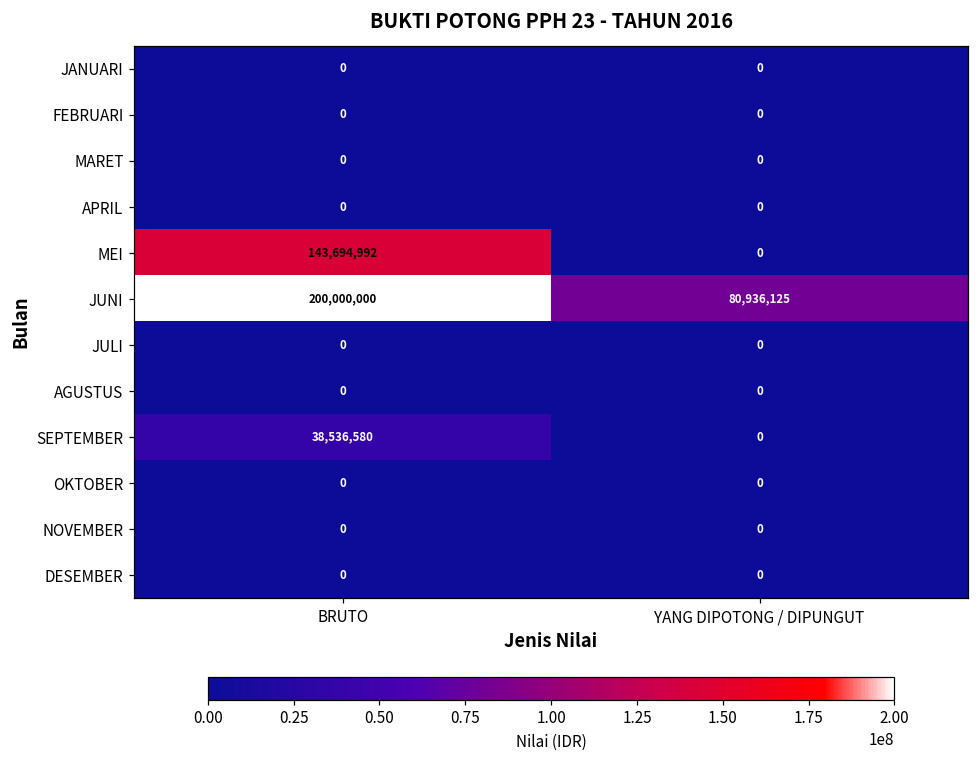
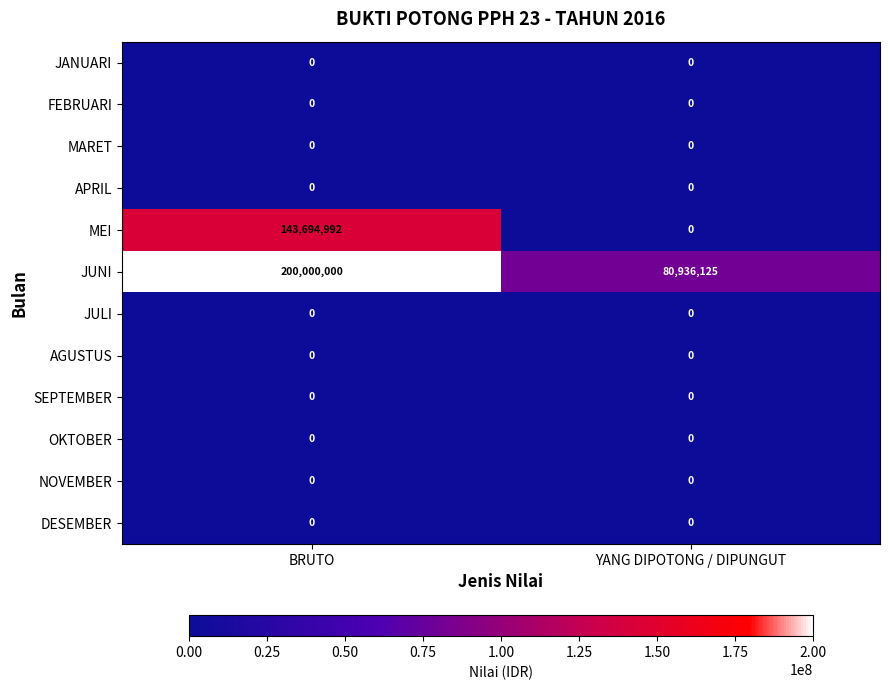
SEPTEMBER, BRUTO: 38,536,580 -> 0
